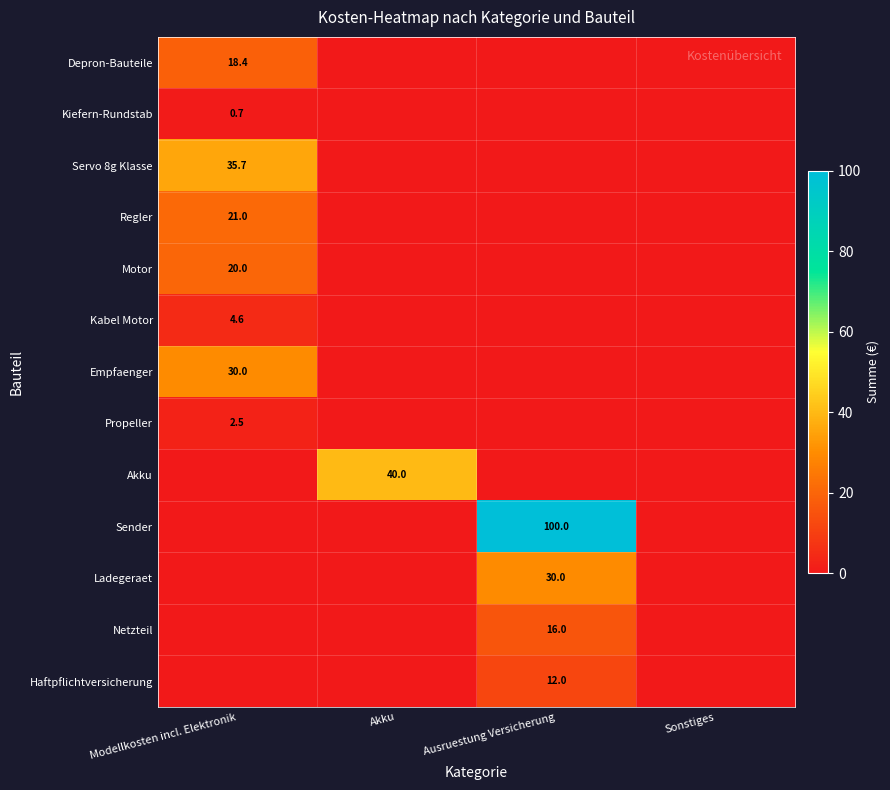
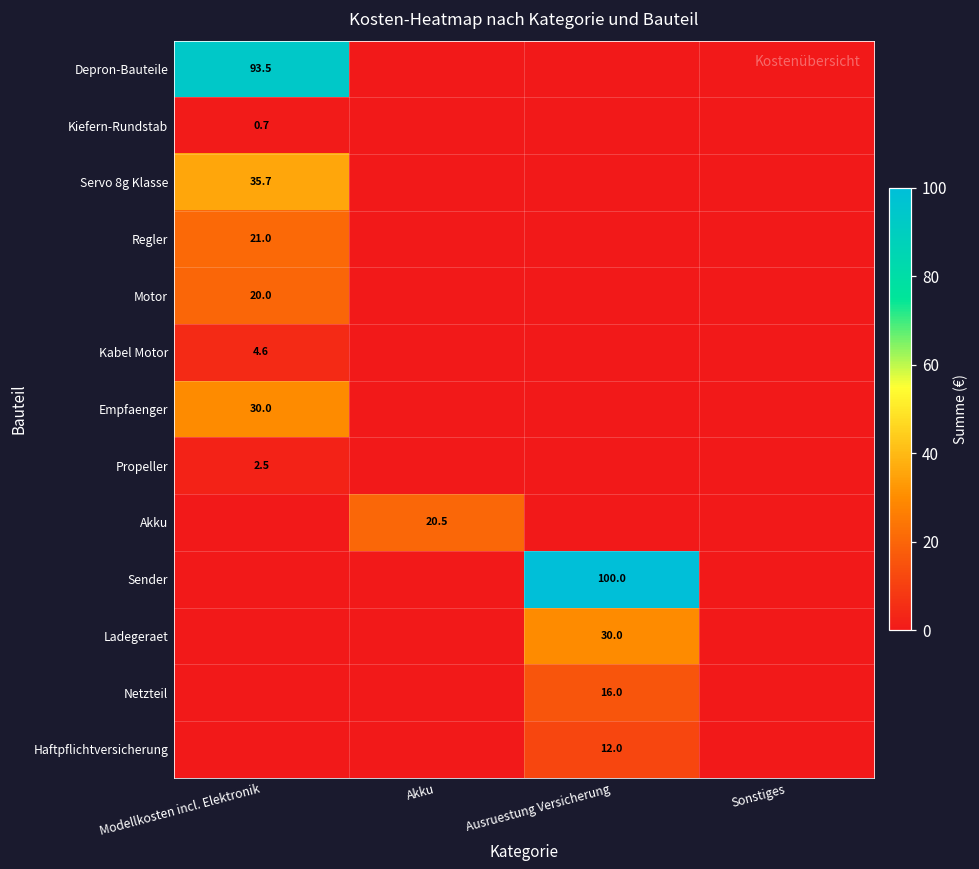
Depron-Bauteile, Modellkosten incl. Elektronik: 18.4 -> 93.5
Akku, Akku: 40.0 -> 20.5
